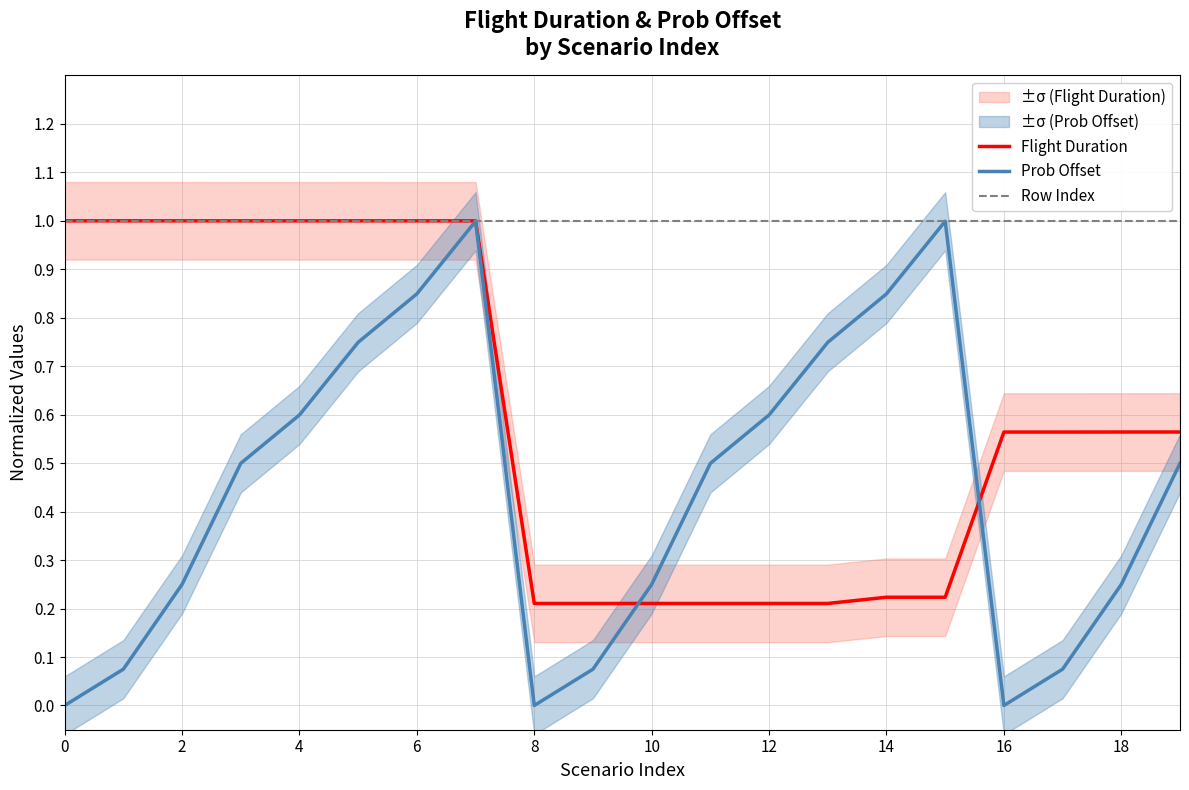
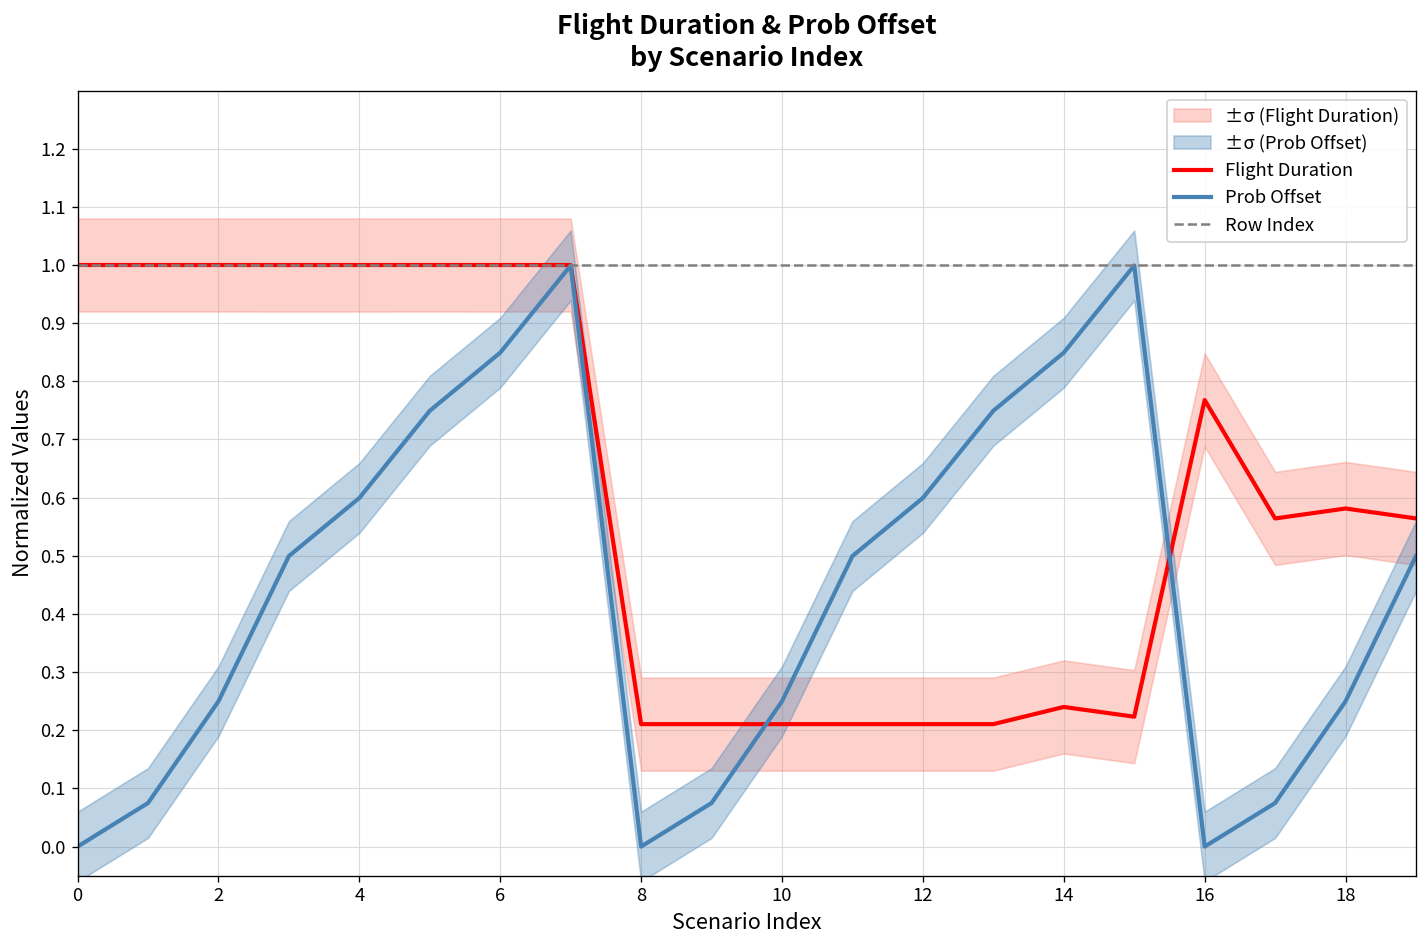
Flight Duration, 14: 0.22 -> 0.24
Flight Duration, 16: 0.56 -> 0.77
Flight Duration, 18: 0.56 -> 0.58
